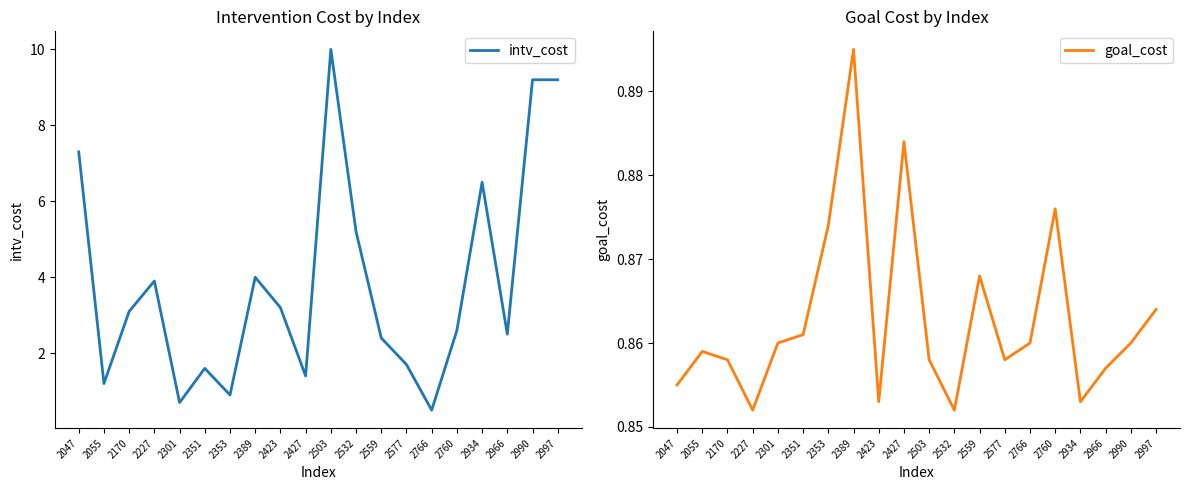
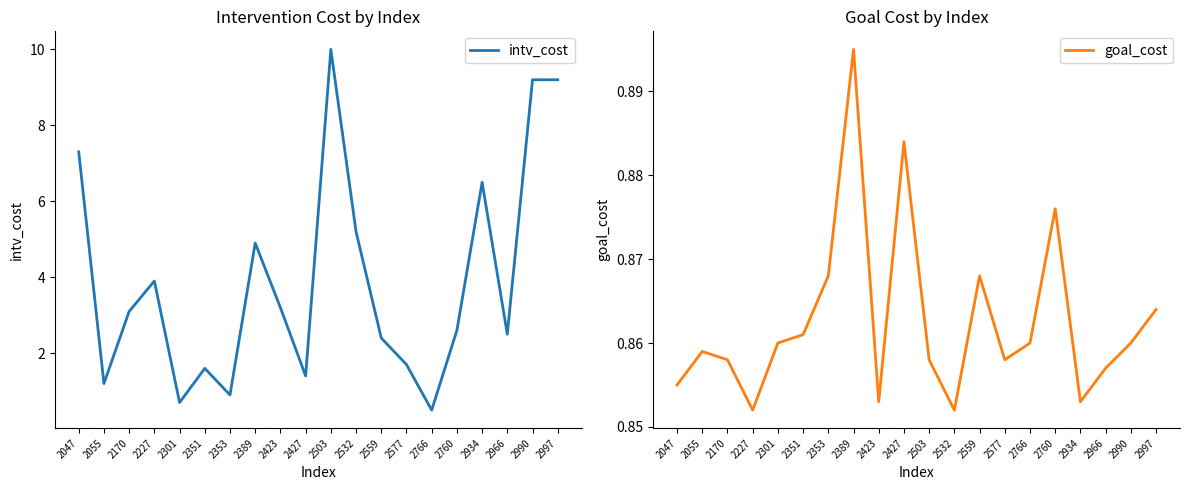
Intervention Cost by Index, 2389: 4.0 -> 4.9
Goal Cost by Index, 2353: 0.874 -> 0.868
